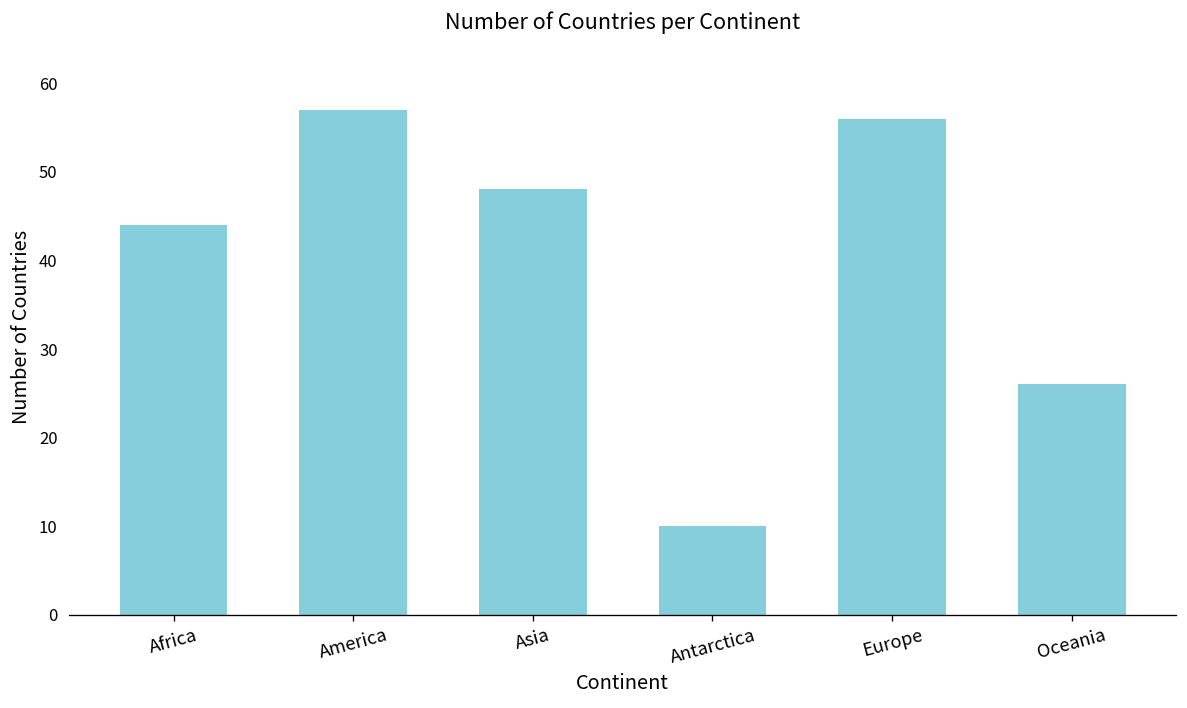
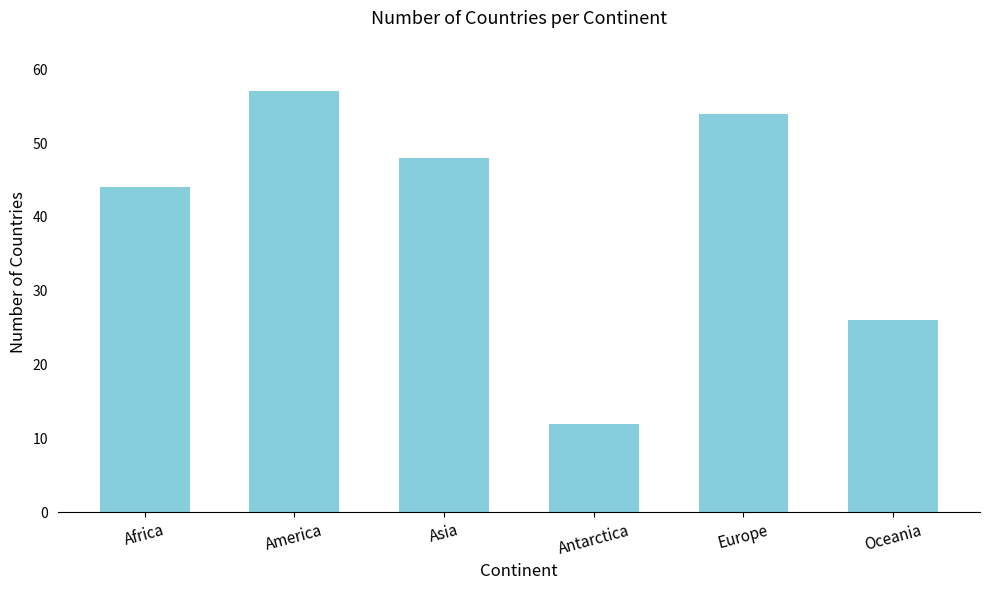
Antarctica: 10 -> 12
Europe: 56 -> 54
